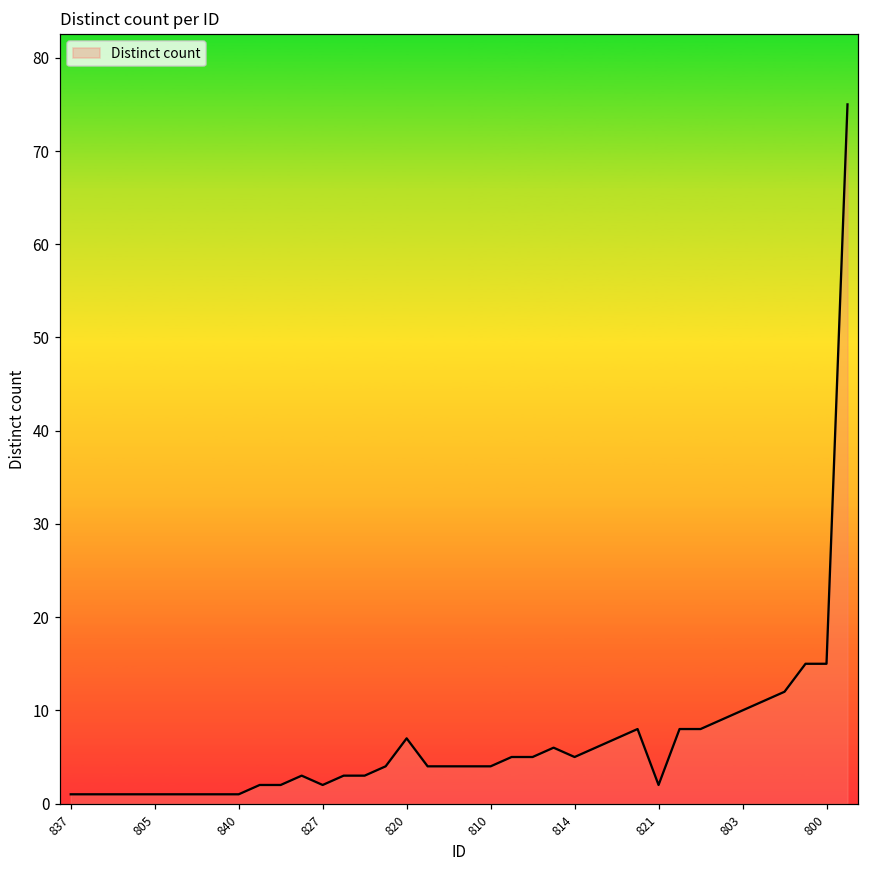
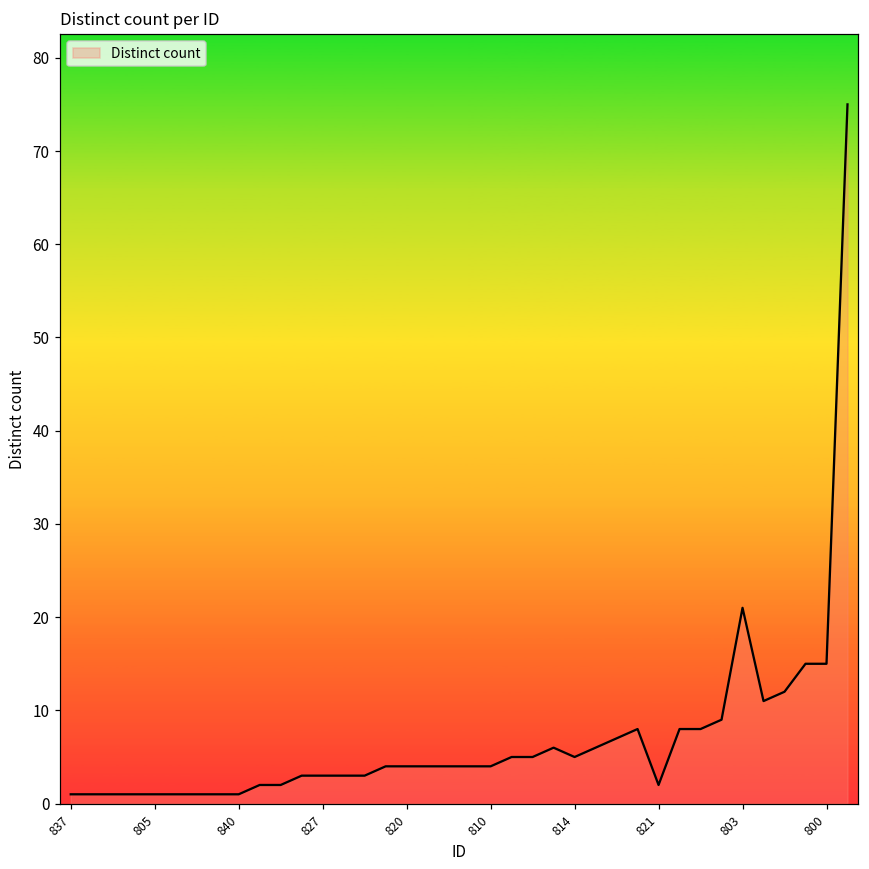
827: 2 -> 3
820: 7 -> 4
803: 10 -> 21
